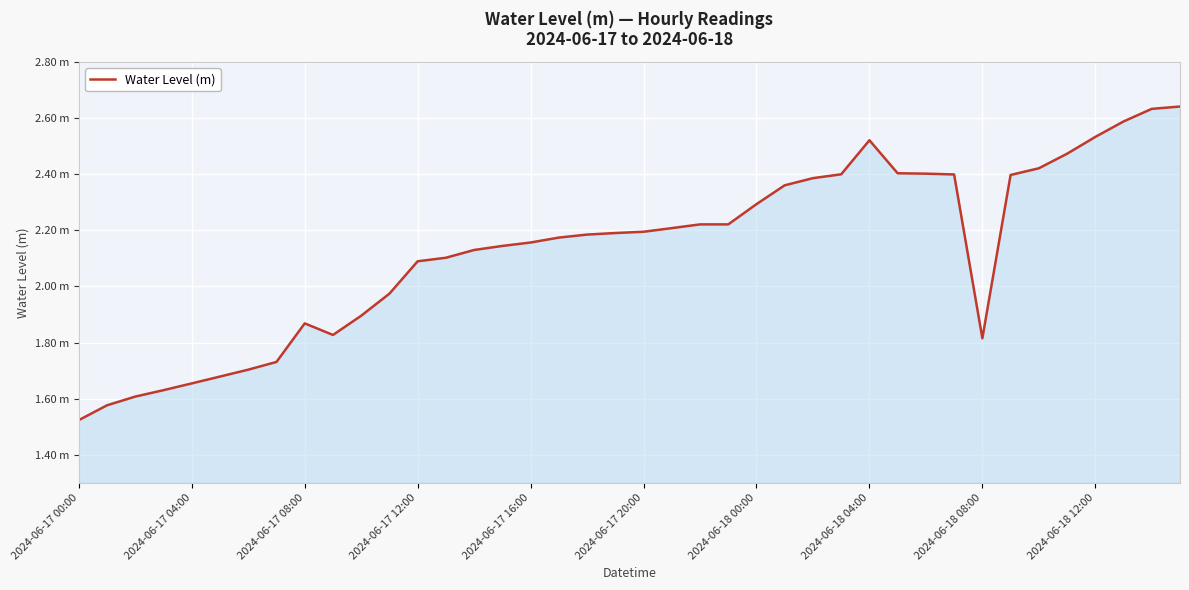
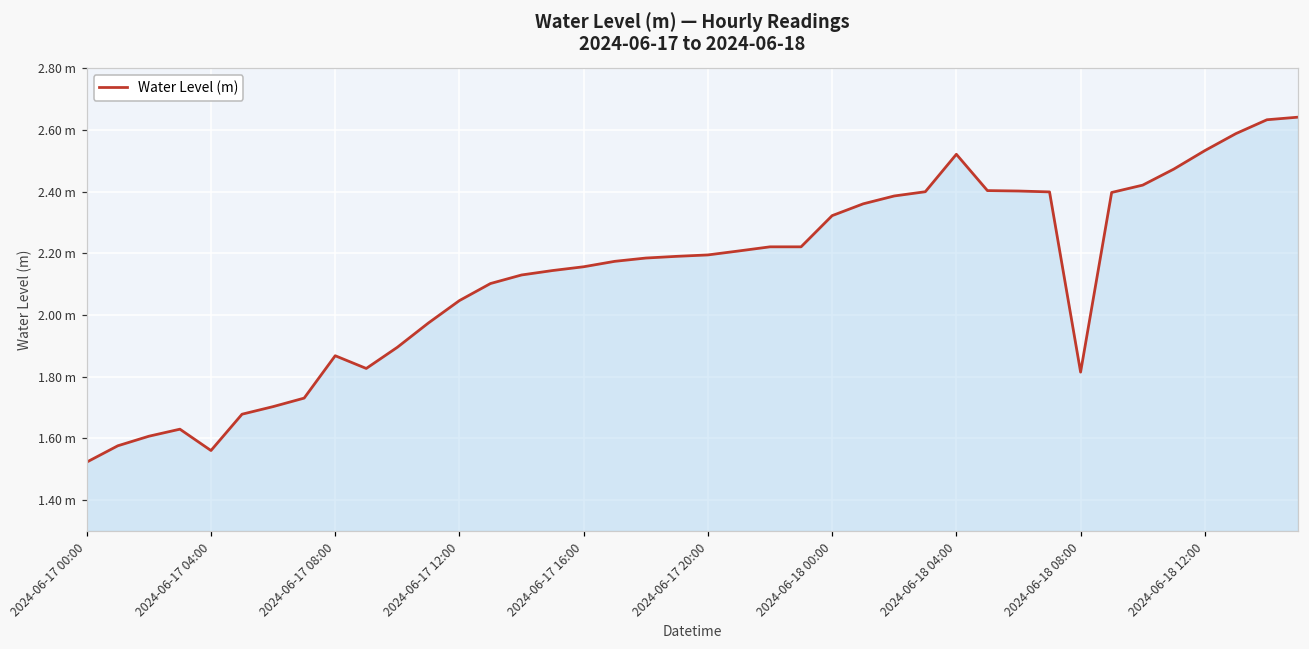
2024-06-17 04:00: 1.65 m -> 1.56 m
2024-06-17 12:00: 2.09 m -> 2.05 m
2024-06-18 00:00: 2.29 m -> 2.32 m
